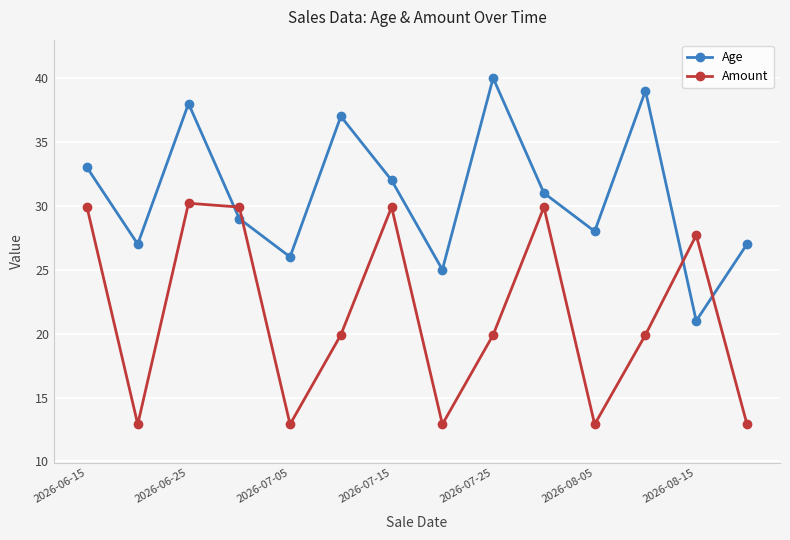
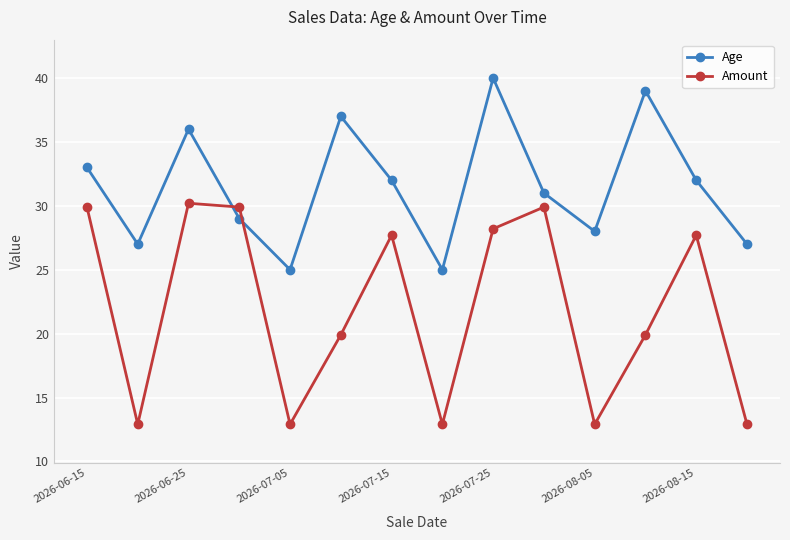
Age, 2026-06-25: 38 -> 36
Age, 2026-07-05: 26 -> 25
Amount, 2026-07-15: 29.9 -> 27.7
Amount, 2026-07-25: 19.9 -> 28.2
Age, 2026-08-15: 21 -> 32
